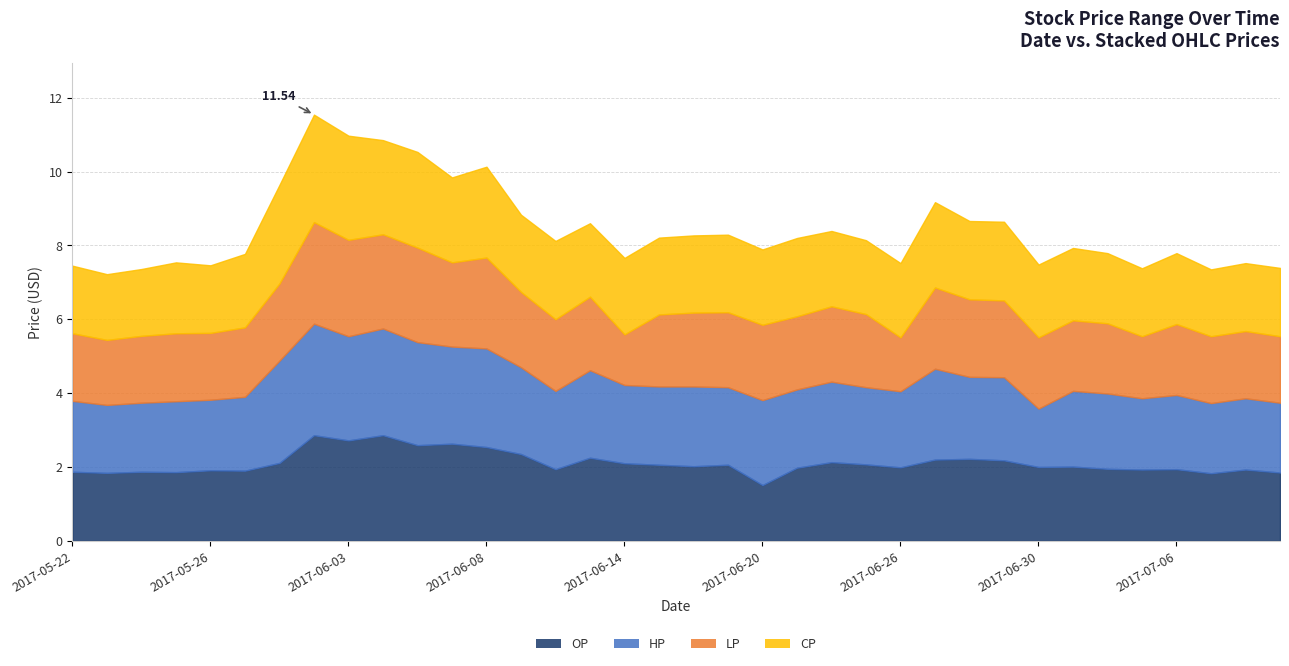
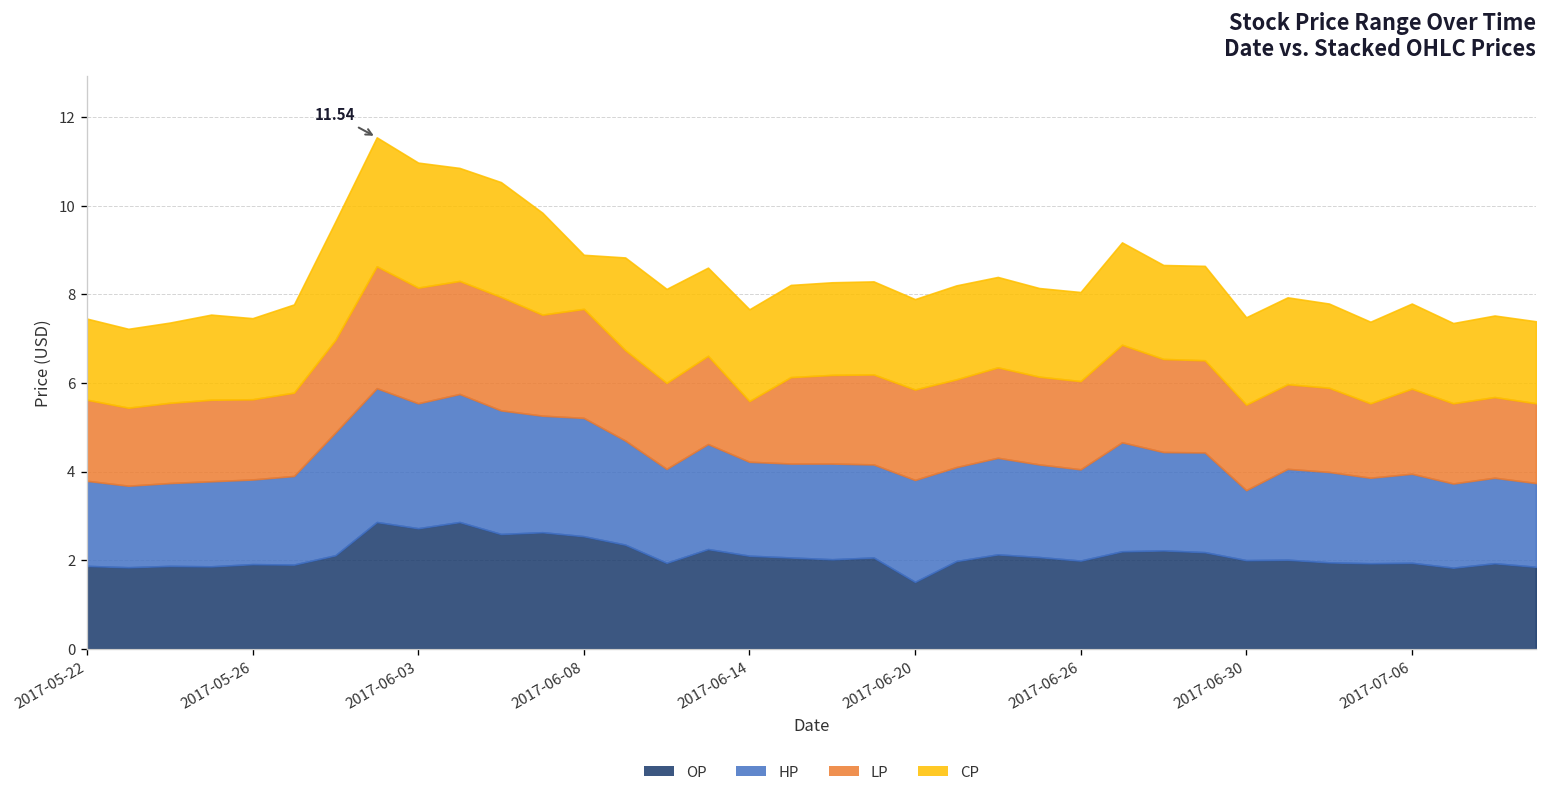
CP, 2017-06-08: 2.5 -> 1.2
LP, 2017-06-26: 1.5 -> 2.0
